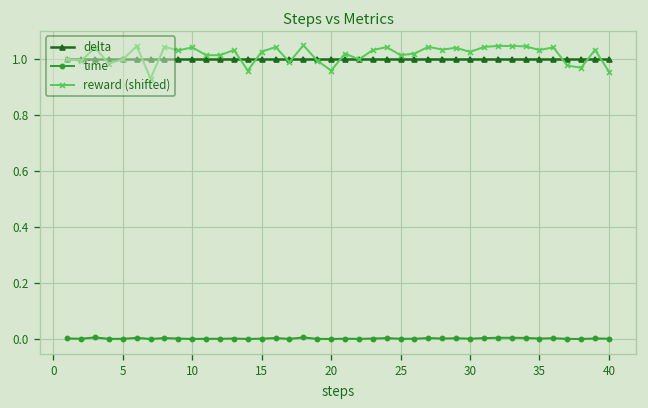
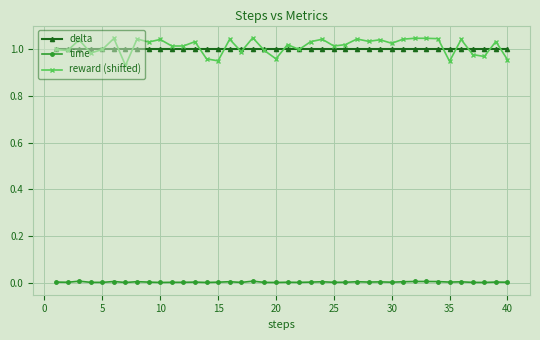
reward (shifted), 15: 1.03 -> 0.95
reward (shifted), 35: 1.03 -> 0.95
